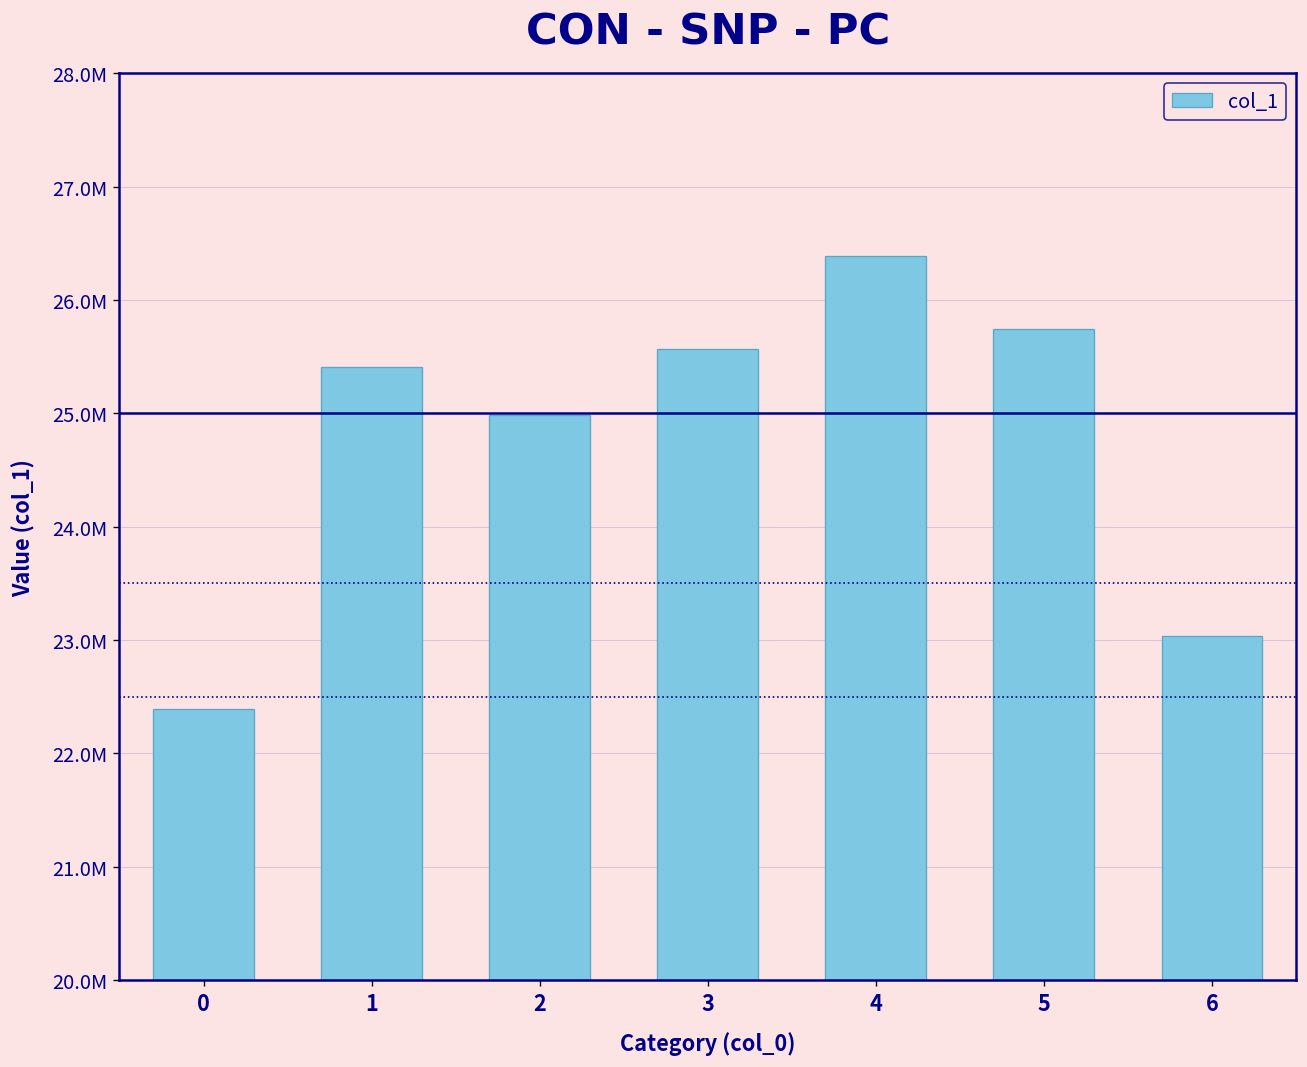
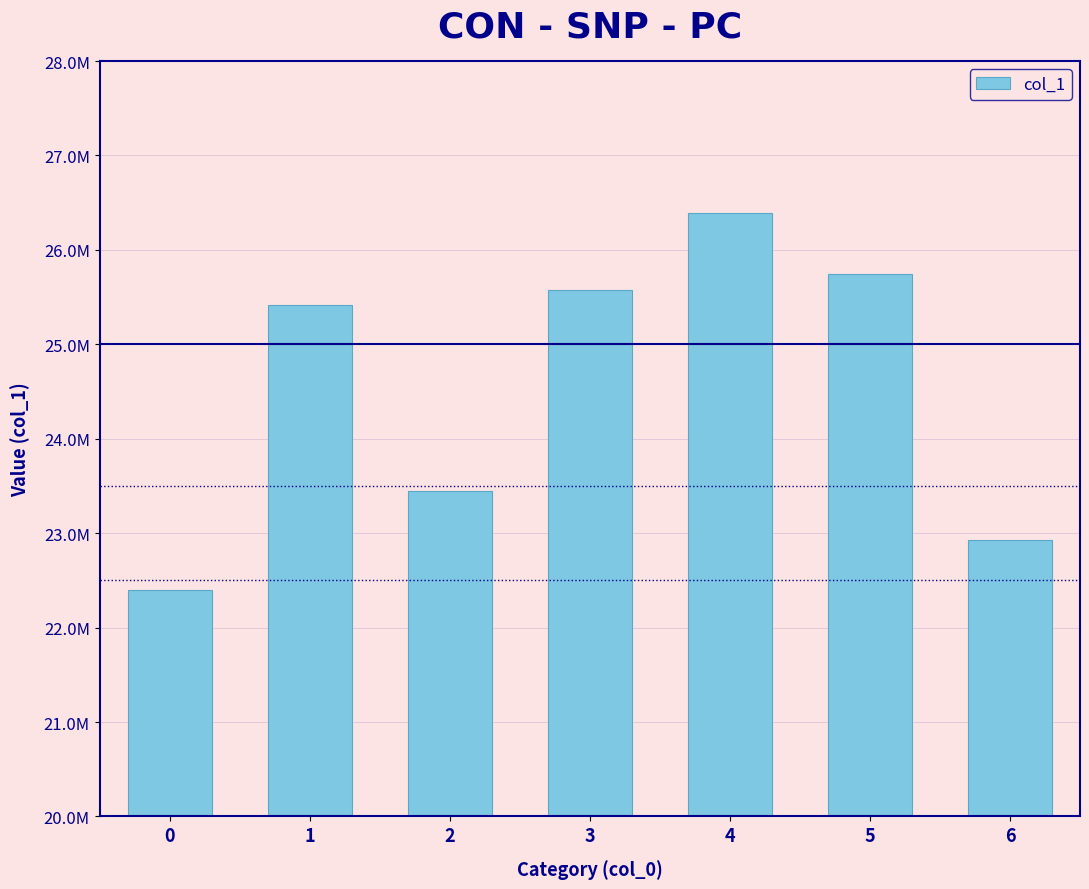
2: 25000000 -> 23400000
6: 23000000 -> 22900000
